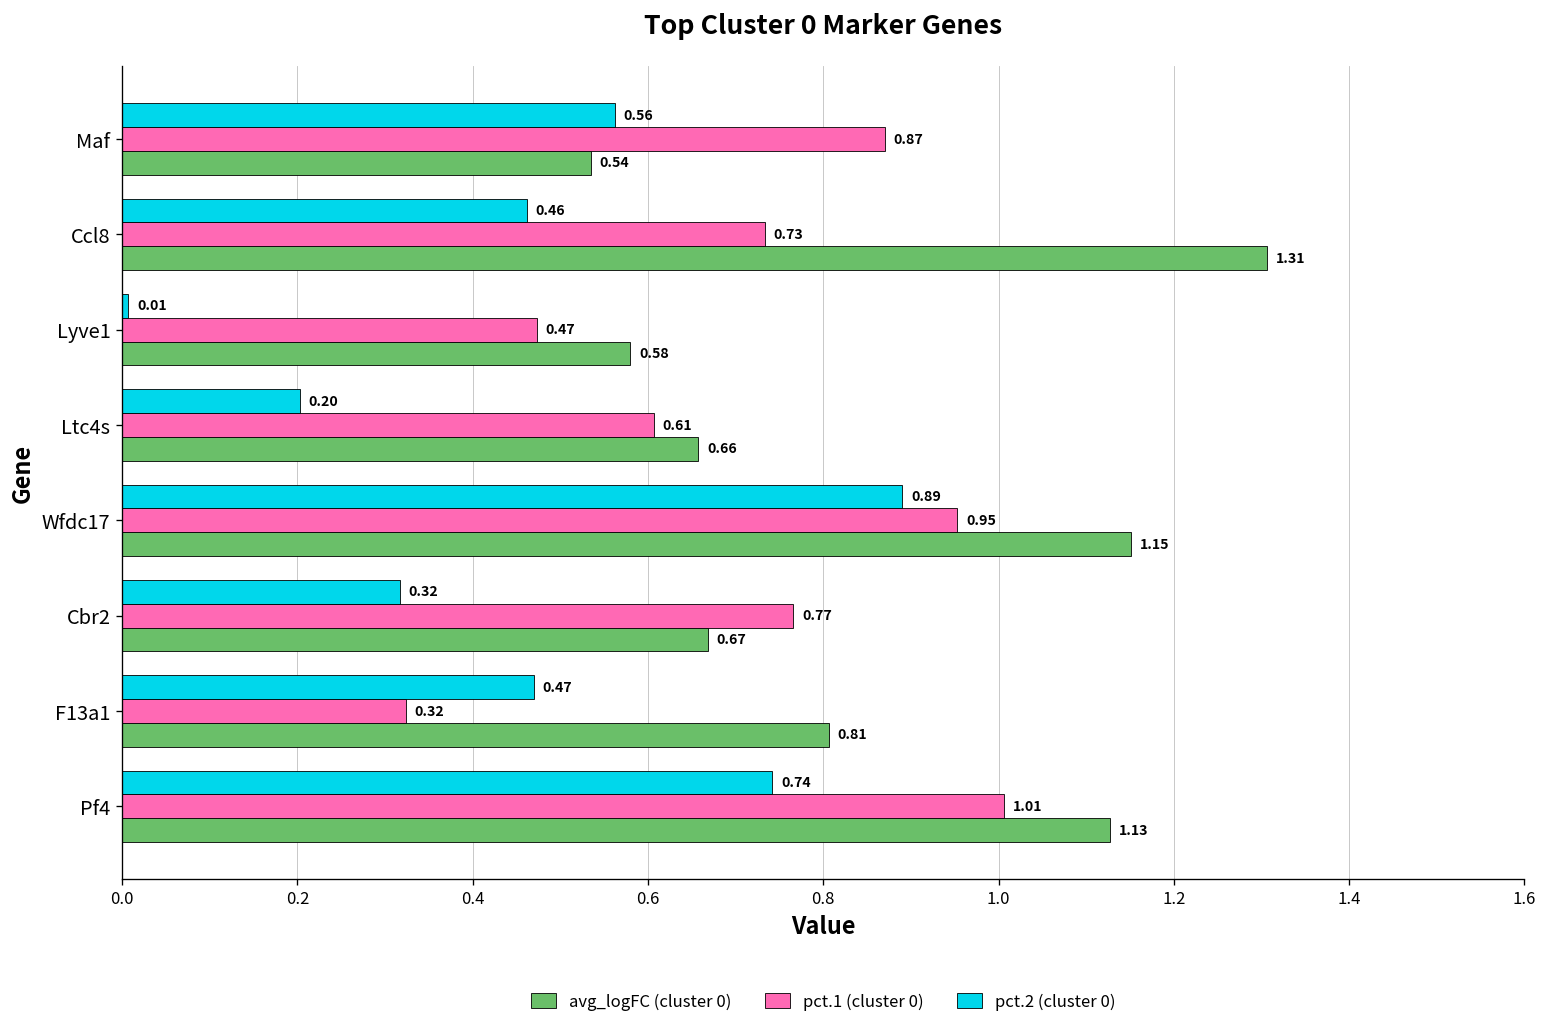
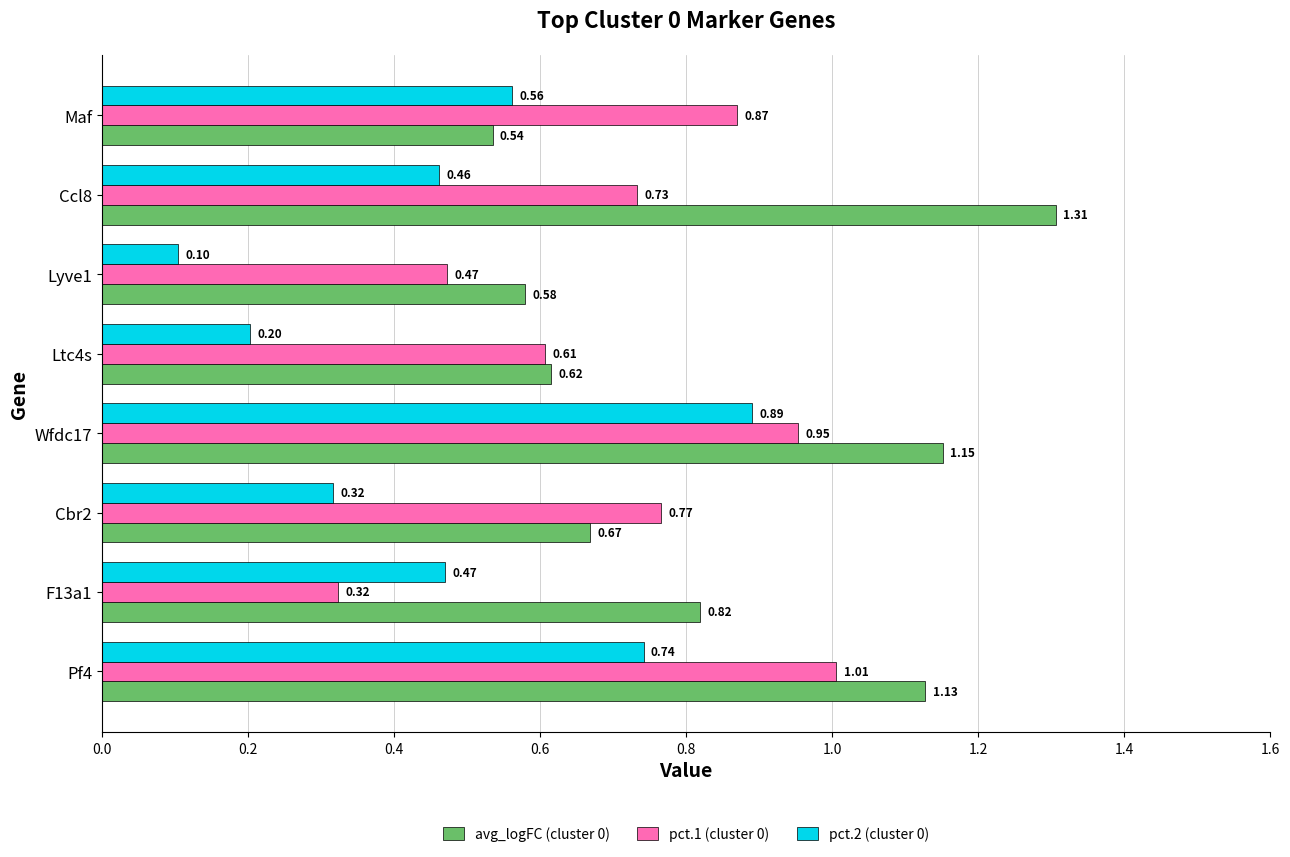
pct.2 (cluster 0), Lyve1: 0.01 -> 0.10
avg_logFC (cluster 0), Ltc4s: 0.66 -> 0.62
avg_logFC (cluster 0), F13a1: 0.81 -> 0.82
